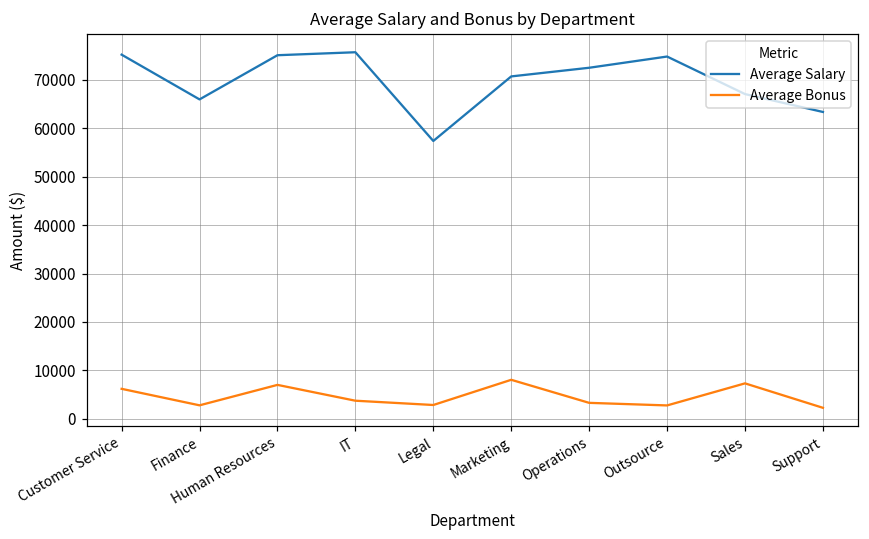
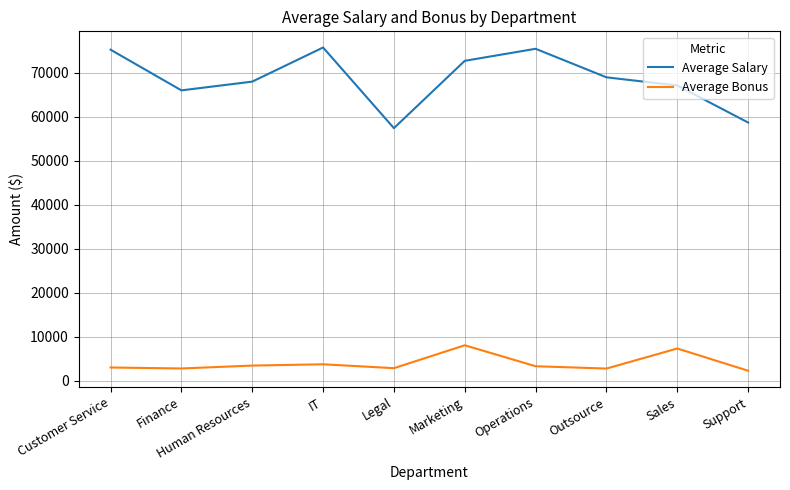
Average Bonus, Customer Service: 6000 -> 3000
Average Salary, Human Resources: 75000 -> 68000
Average Bonus, Human Resources: 7000 -> 3000
Average Salary, Marketing: 71000 -> 73000
Average Salary, Operations: 72000 -> 75000
Average Salary, Outsource: 75000 -> 69000
Average Salary, Support: 63000 -> 59000
